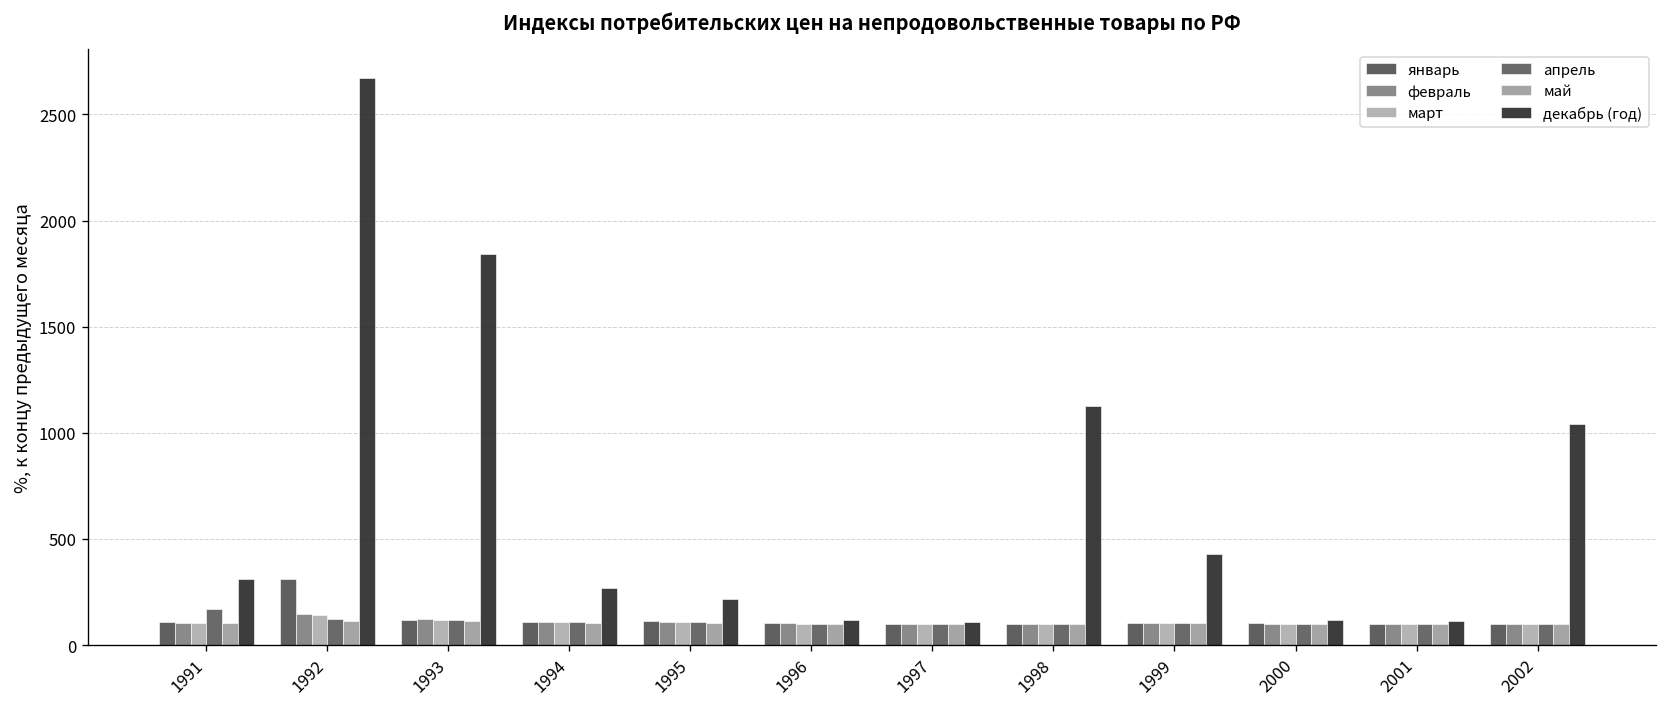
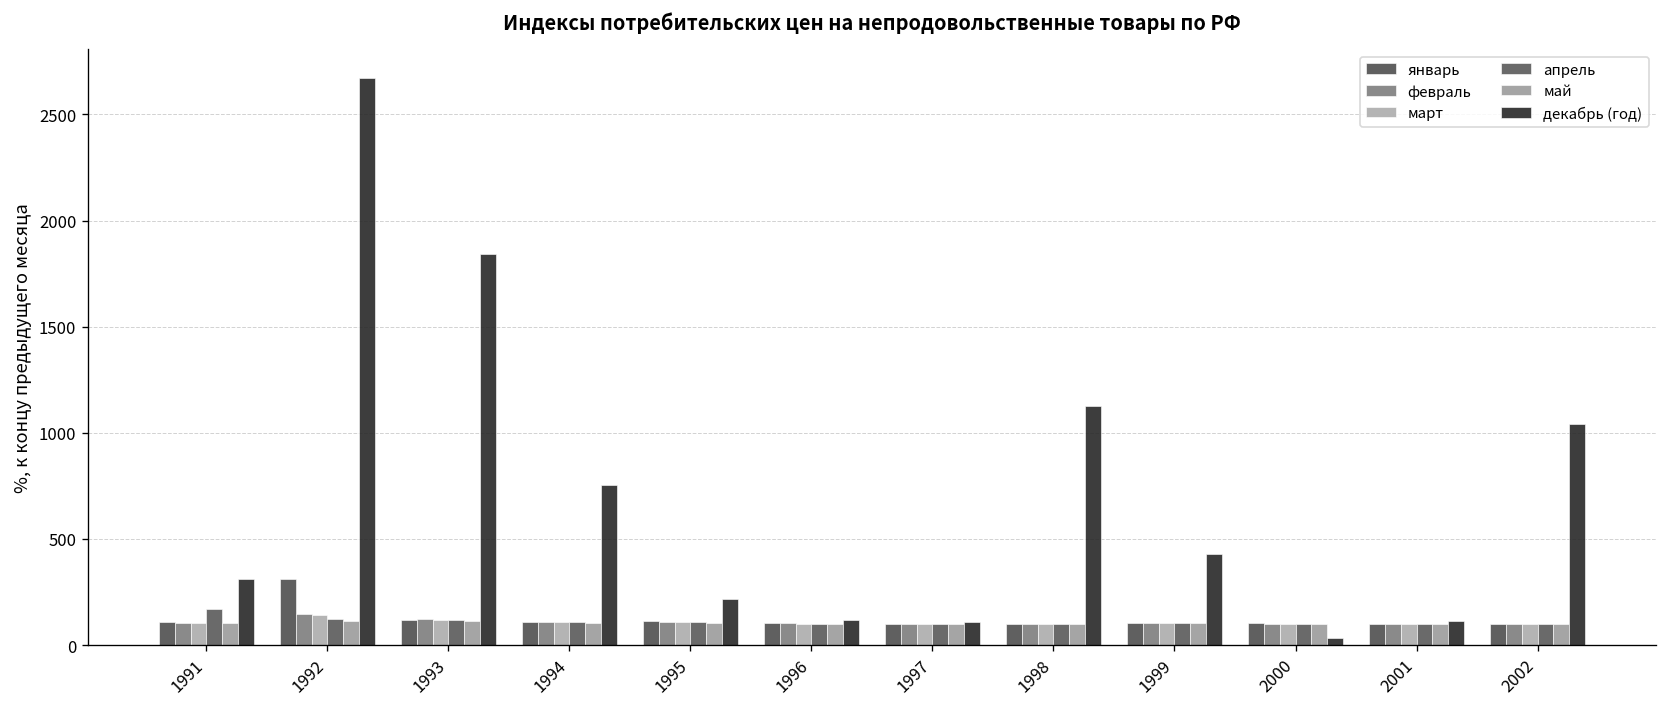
декабрь (год), 1994: 270 -> 750
декабрь (год), 2000: 120 -> 30
